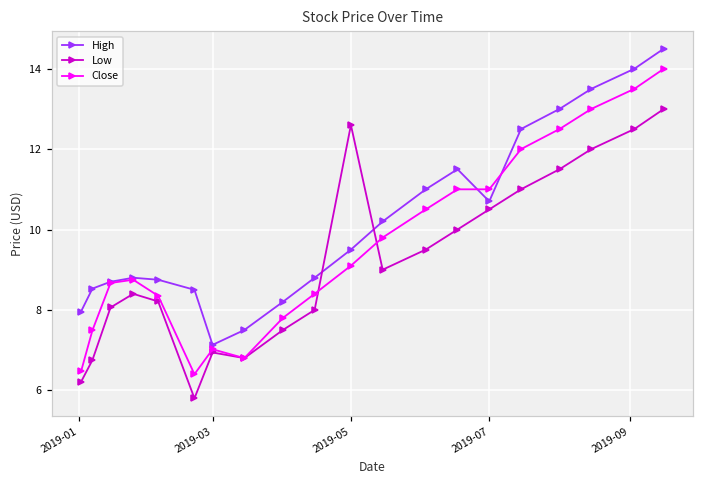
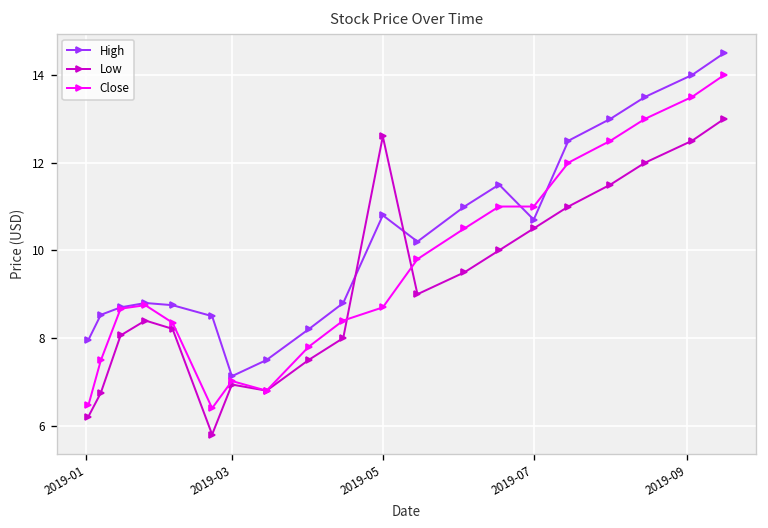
High, 2019-05: 9.5 -> 10.8
Close, 2019-05: 9.1 -> 8.7
